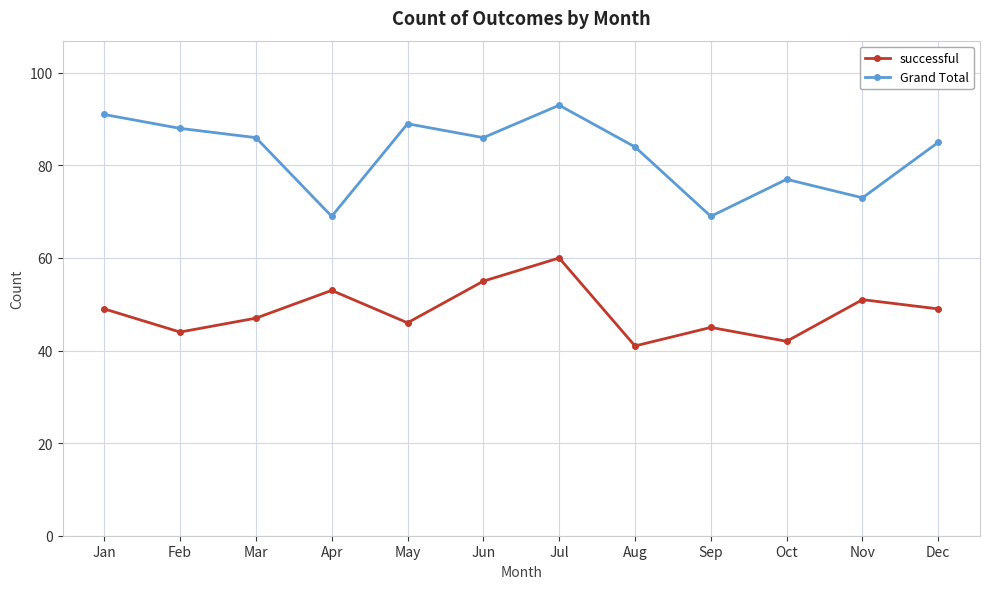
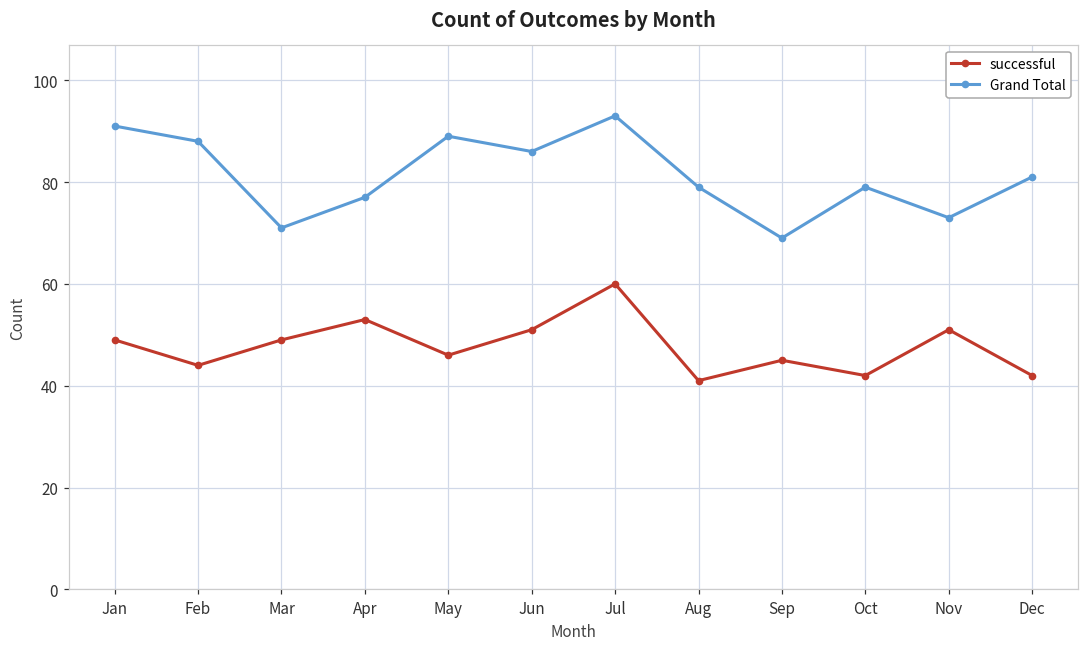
successful, Mar: 47 -> 49
Grand Total, Mar: 86 -> 71
Grand Total, Apr: 69 -> 77
successful, Jun: 55 -> 51
Grand Total, Aug: 84 -> 79
Grand Total, Oct: 77 -> 79
successful, Dec: 49 -> 42
Grand Total, Dec: 85 -> 81
